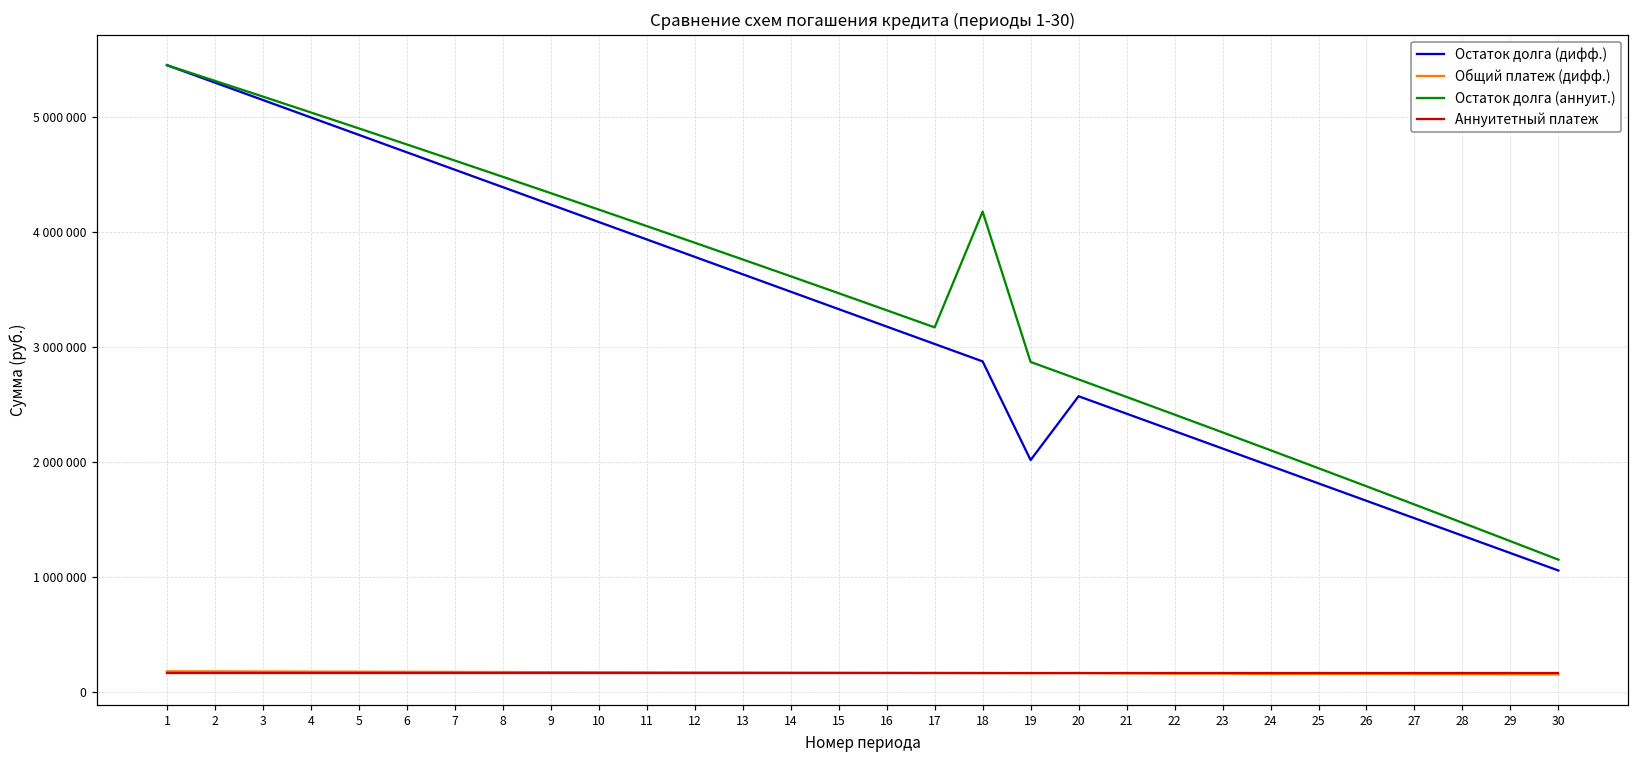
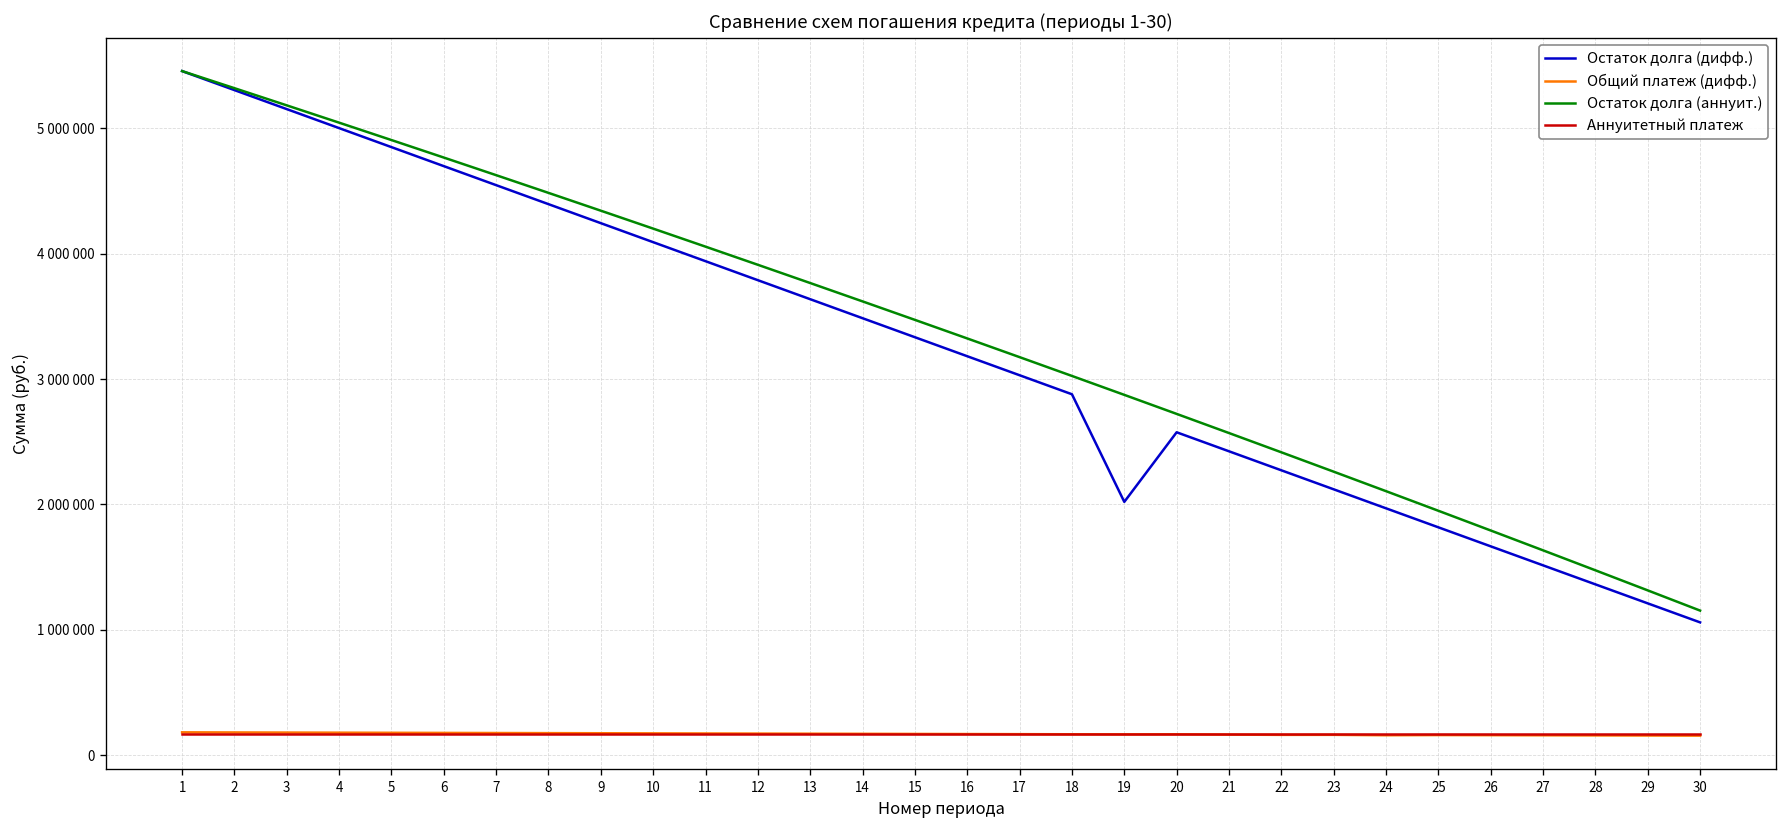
Остаток долга (аннуит.), 18: 4180000 -> 3020000
